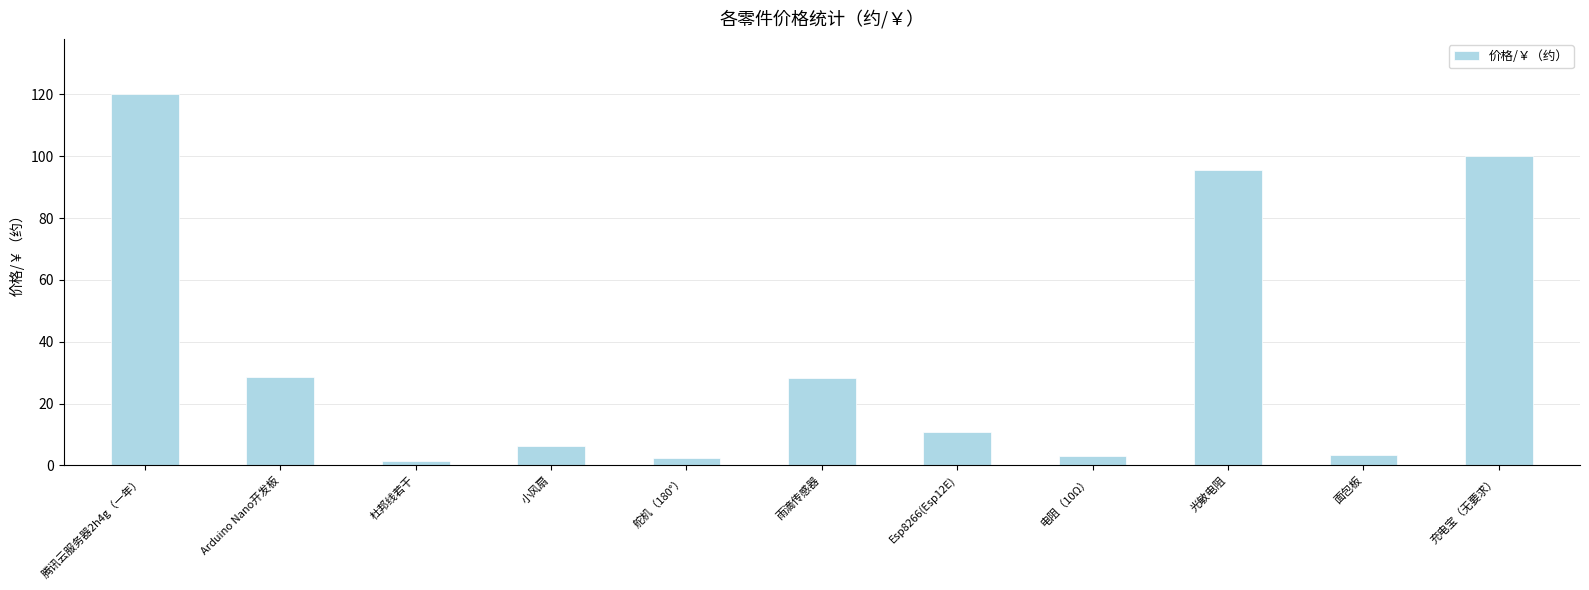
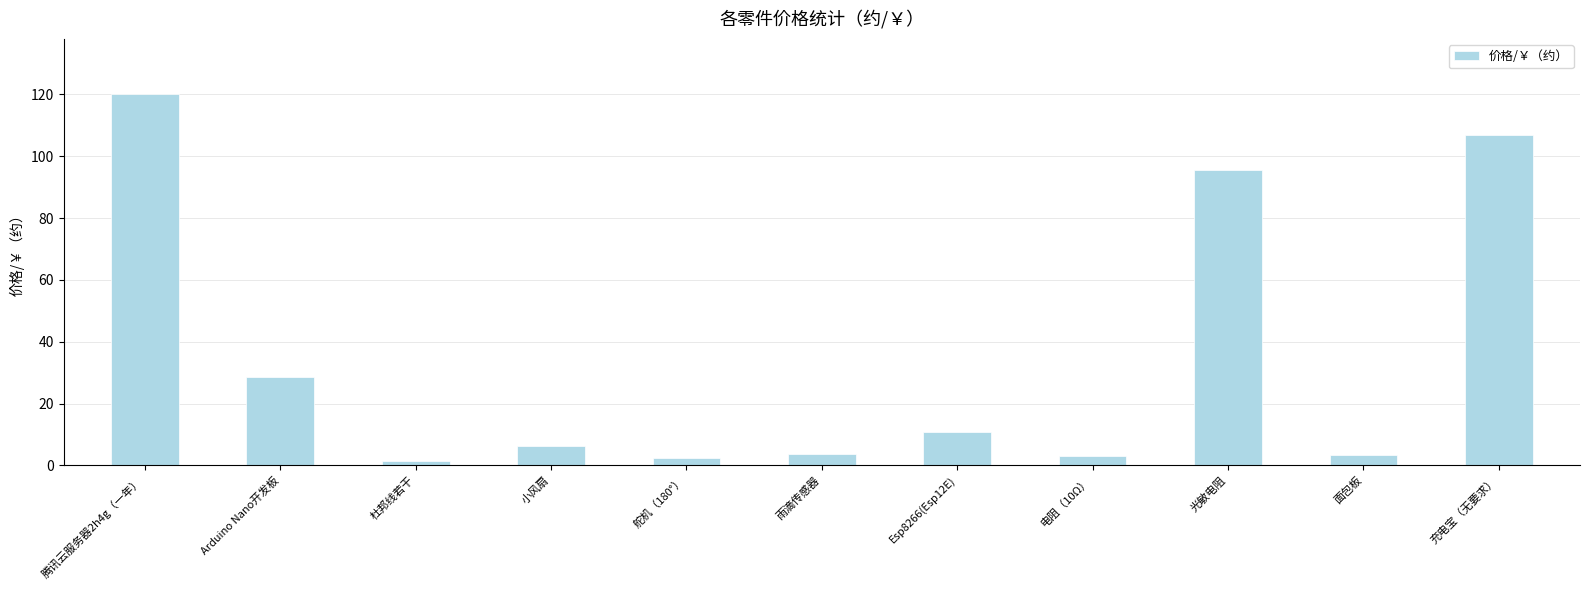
雨滴传感器: 28 -> 4
充电宝（无要求）: 100 -> 107
